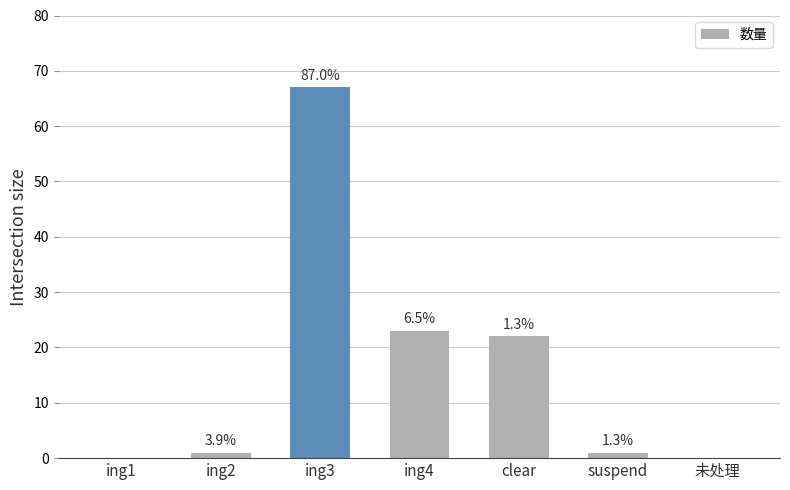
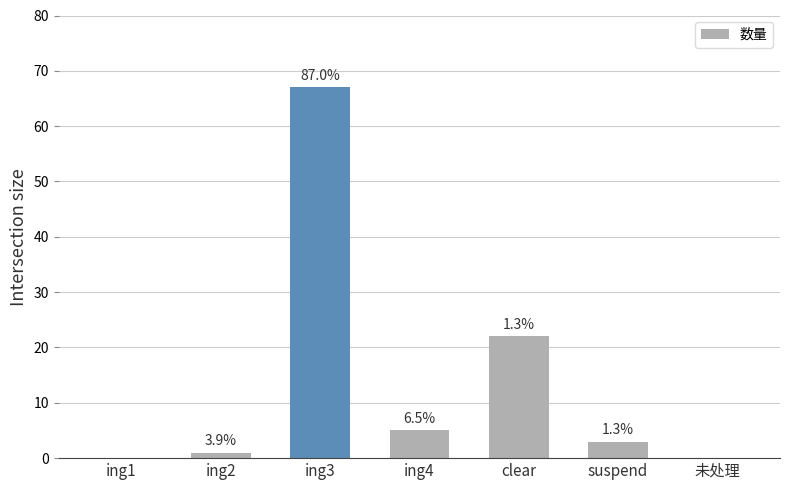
ing4: 23 -> 5
suspend: 1 -> 3
